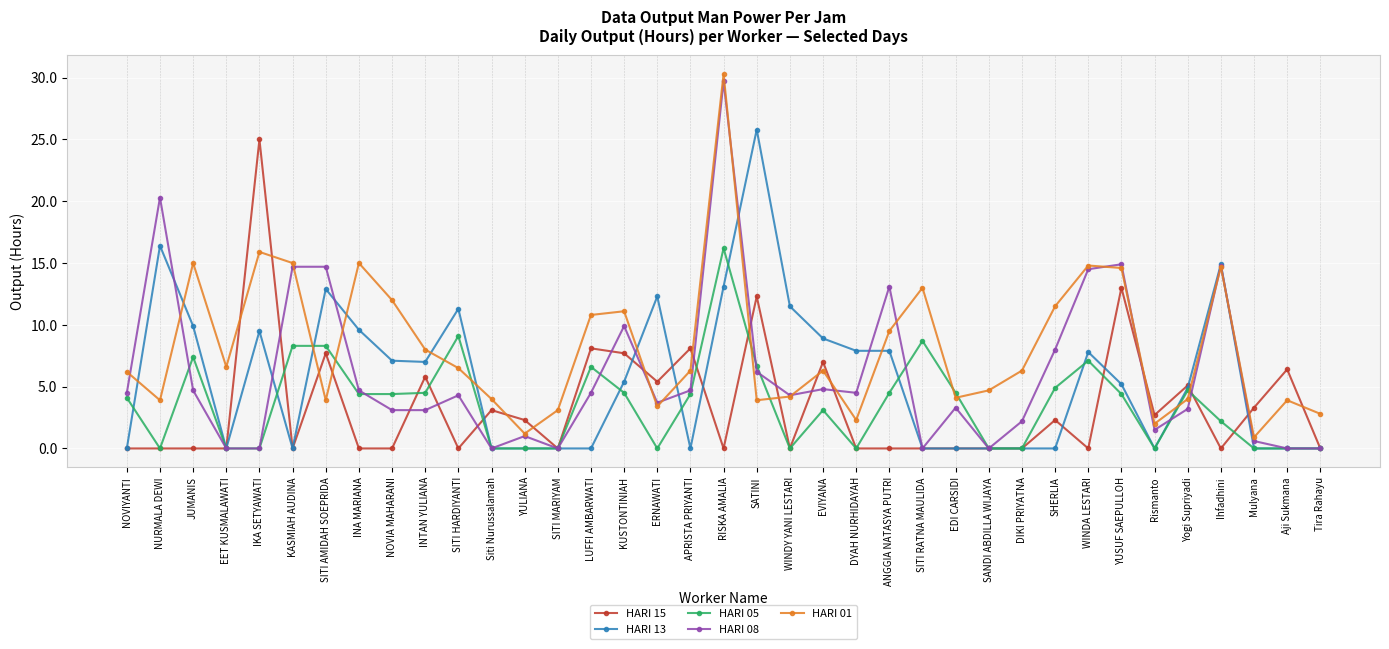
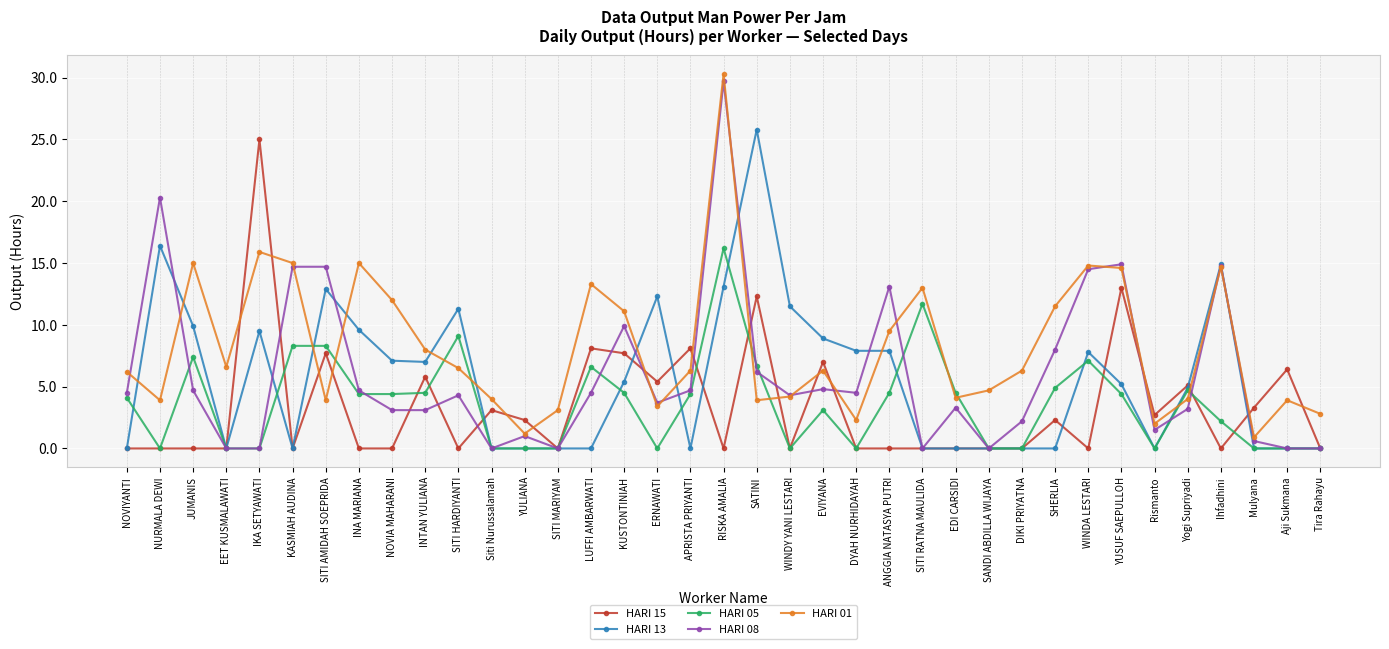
HARI 01, LUFFI AMBARWATI: 10.8 -> 13.3
HARI 05, SITI RATNA MAULIDA: 8.7 -> 11.7
